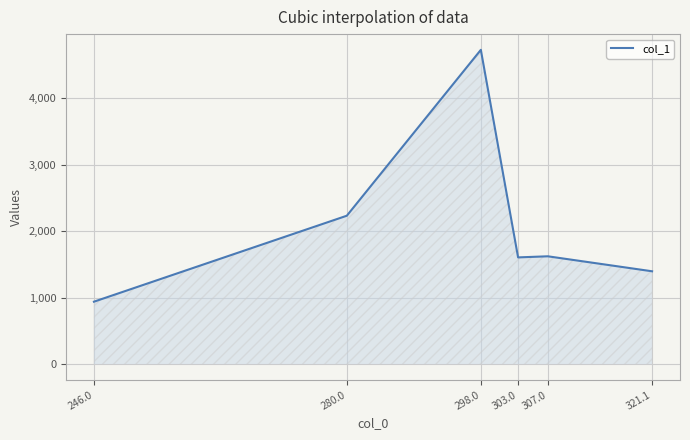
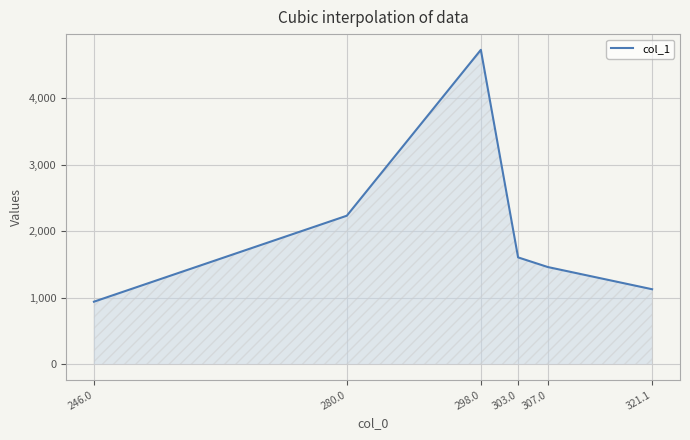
307.0: 1,600 -> 1,500
321.1: 1,400 -> 1,100
